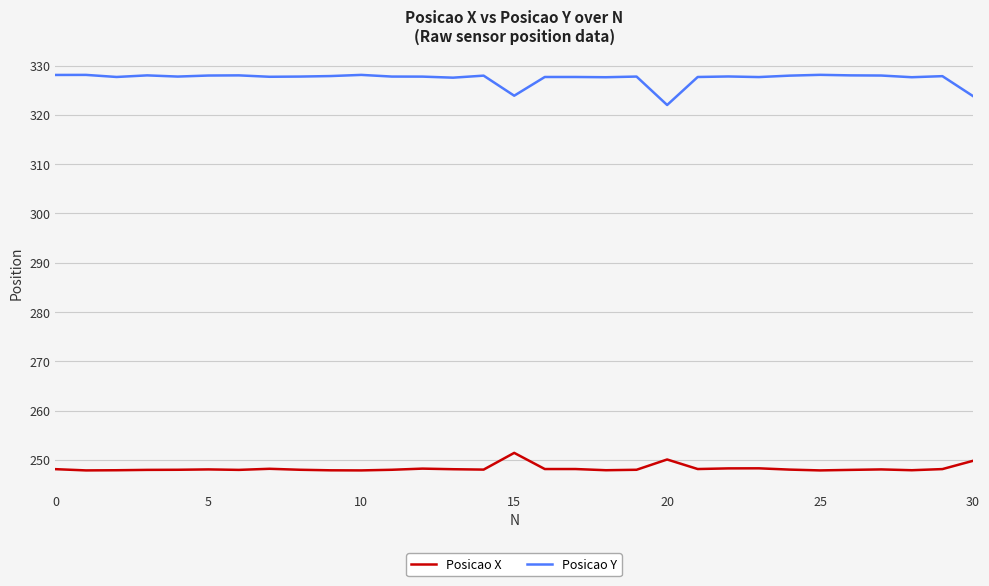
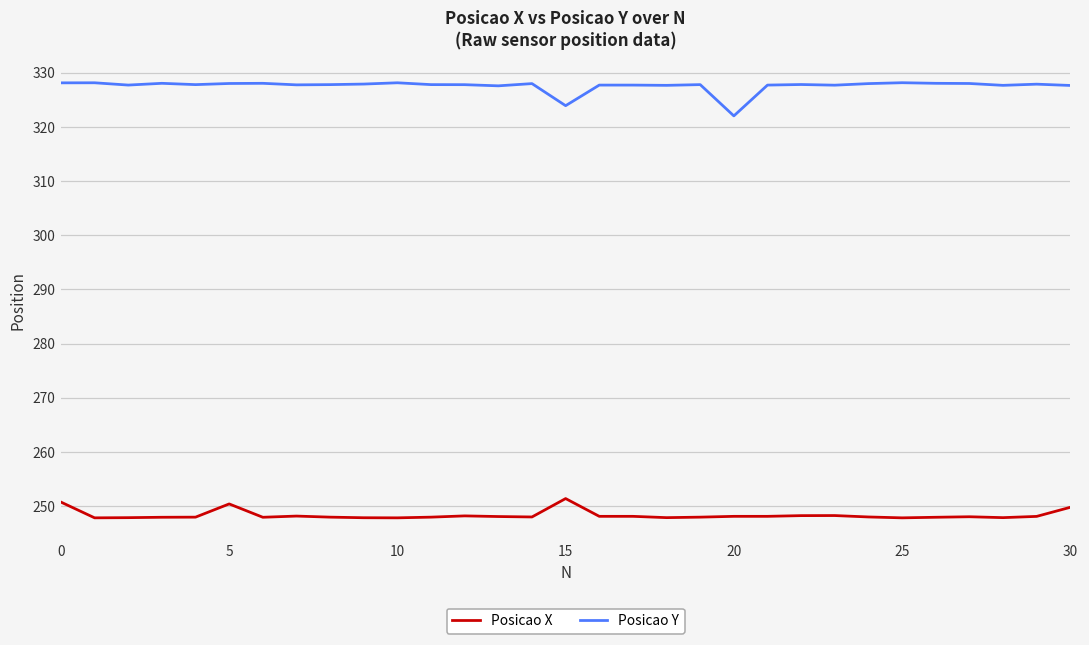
Posicao X, 0: 248 -> 251
Posicao X, 5: 248 -> 250
Posicao X, 20: 250 -> 248
Posicao Y, 30: 324 -> 328
